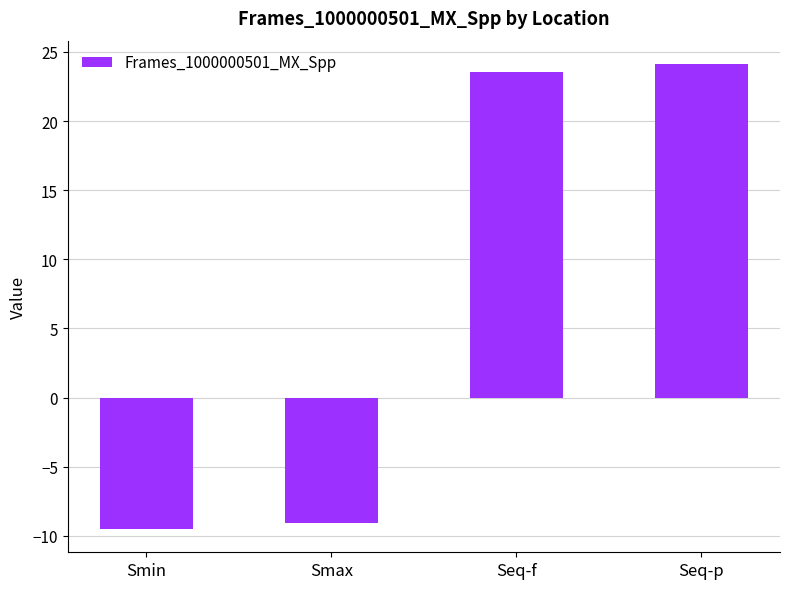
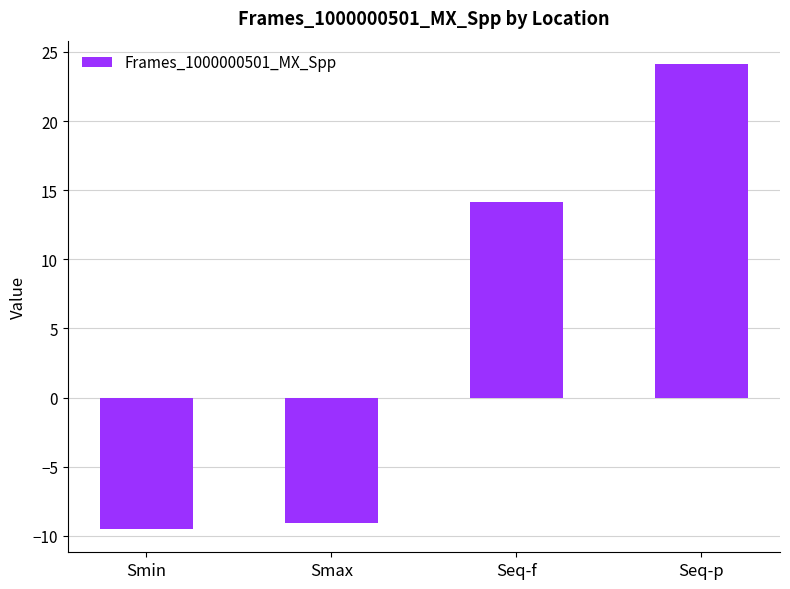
Seq-f: 23.6 -> 14.1
